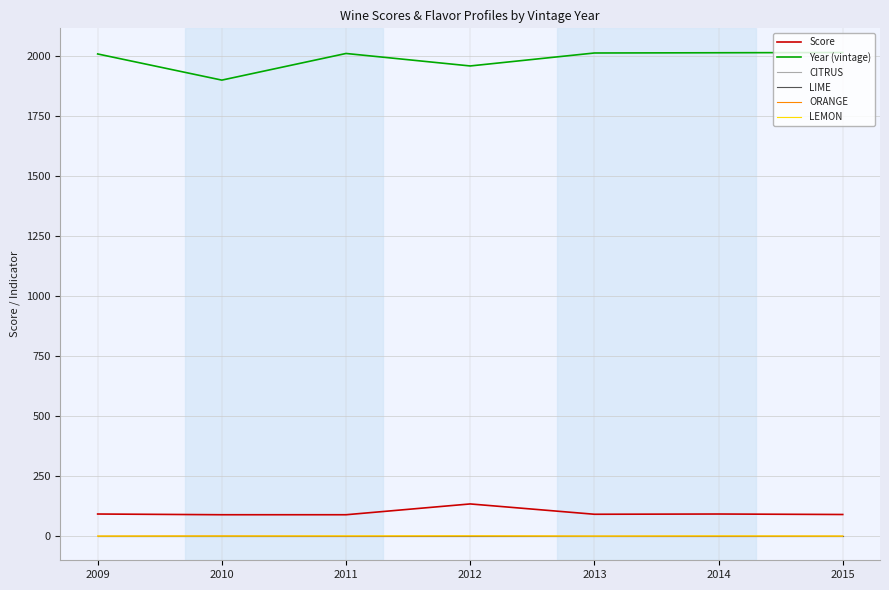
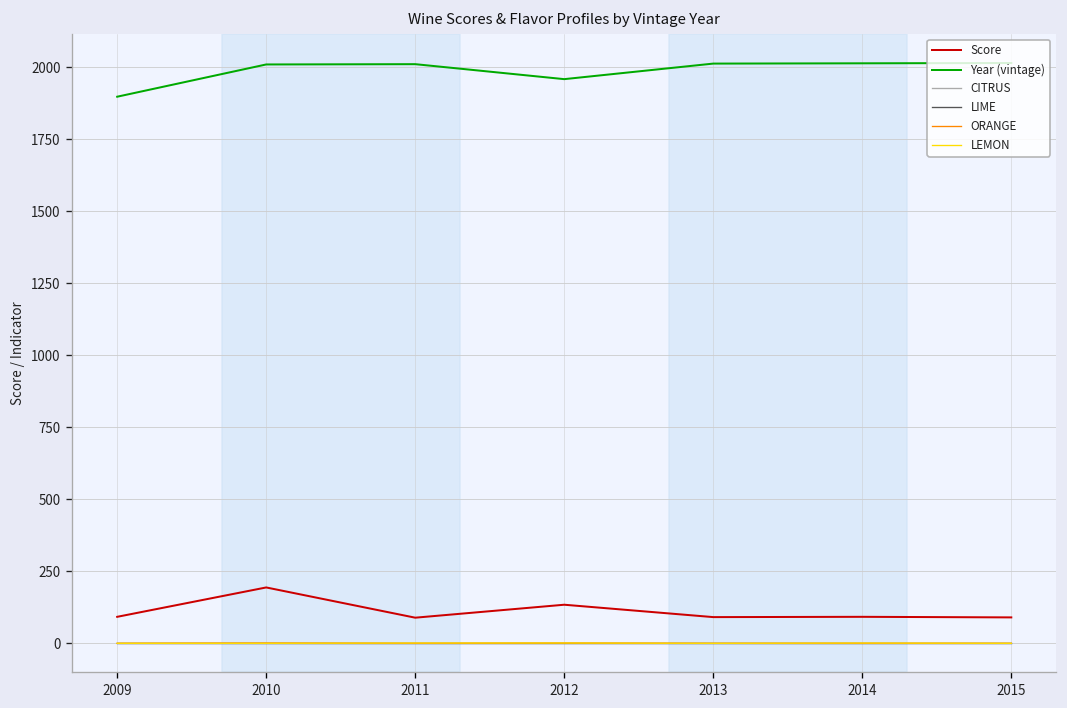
Year (vintage), 2009: 2010 -> 1900
Score, 2010: 90 -> 190
Year (vintage), 2010: 1900 -> 2010
